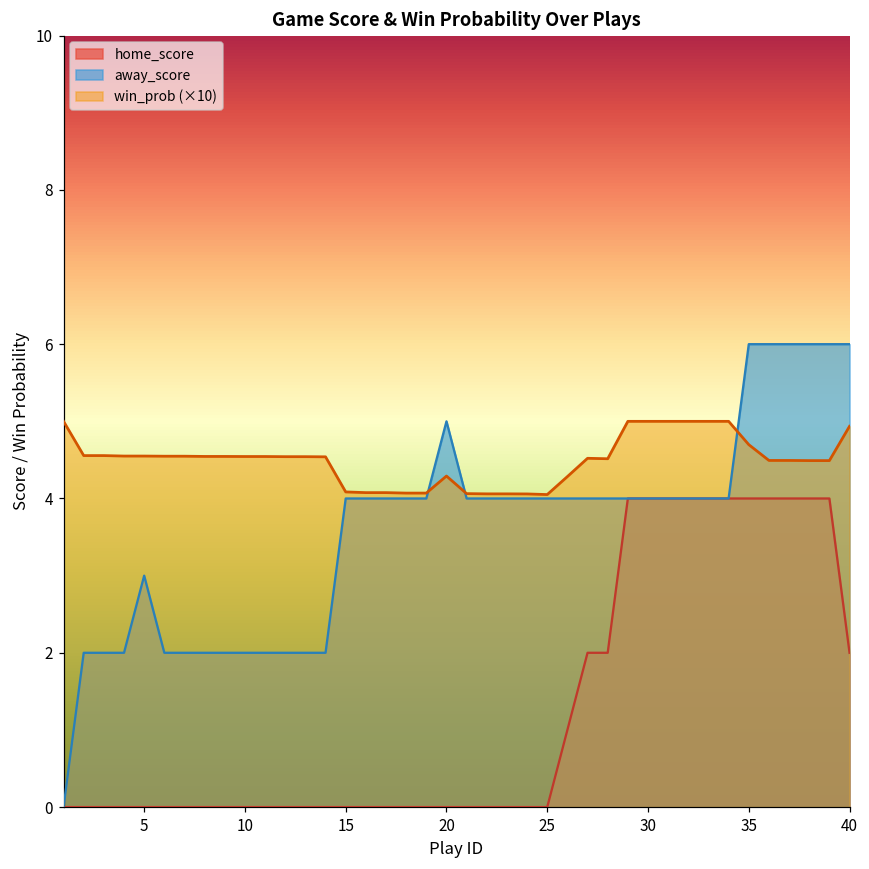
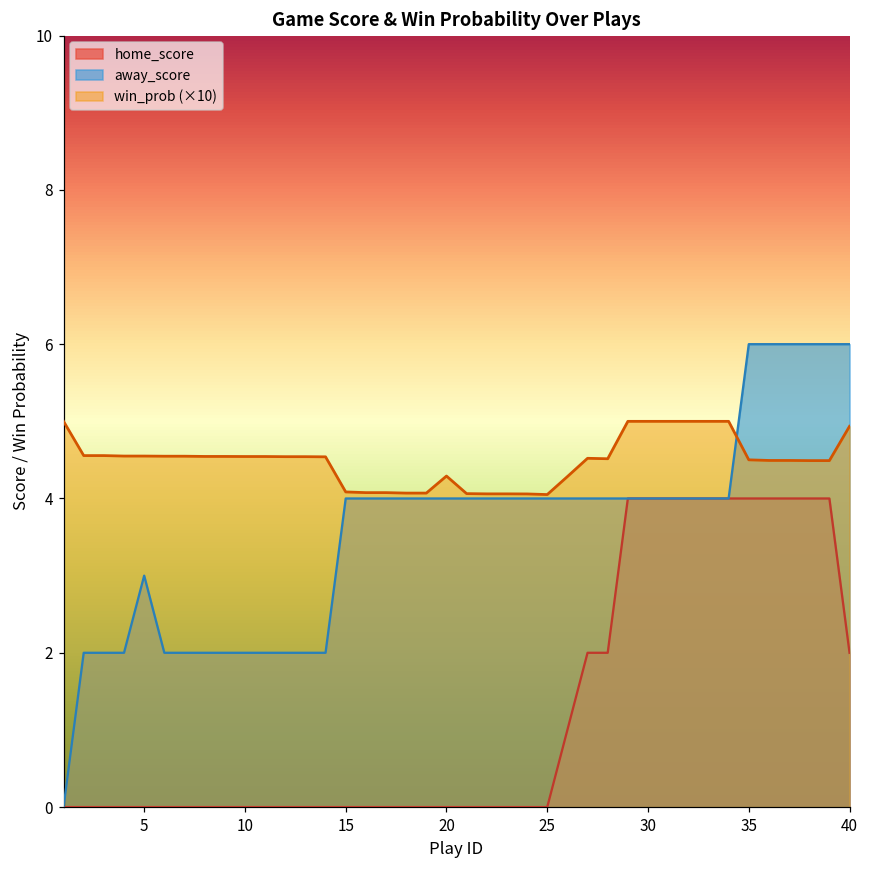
away_score, 20: 5 -> 4
win_prob (×10), 35: 4.7 -> 4.5
